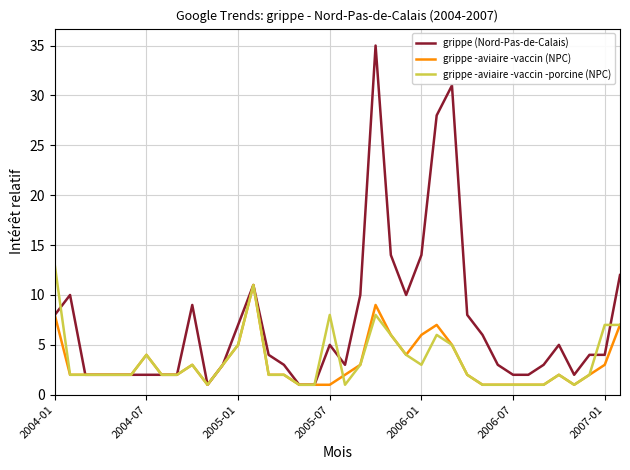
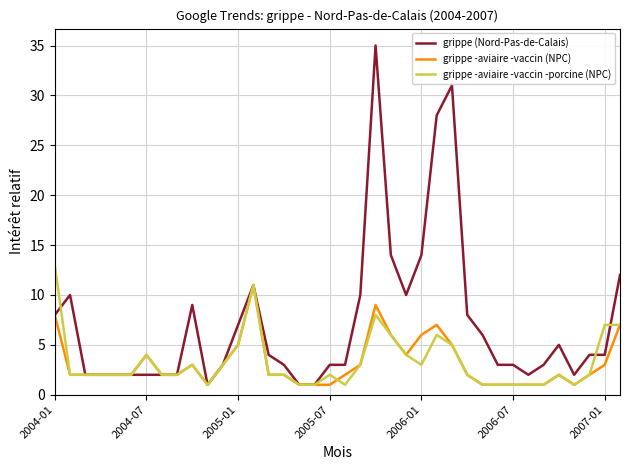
grippe (Nord-Pas-de-Calais), 2005-07: 5 -> 3
grippe -aviaire -vaccin -porcine (NPC), 2005-07: 8 -> 2
grippe (Nord-Pas-de-Calais), 2006-07: 2 -> 3
